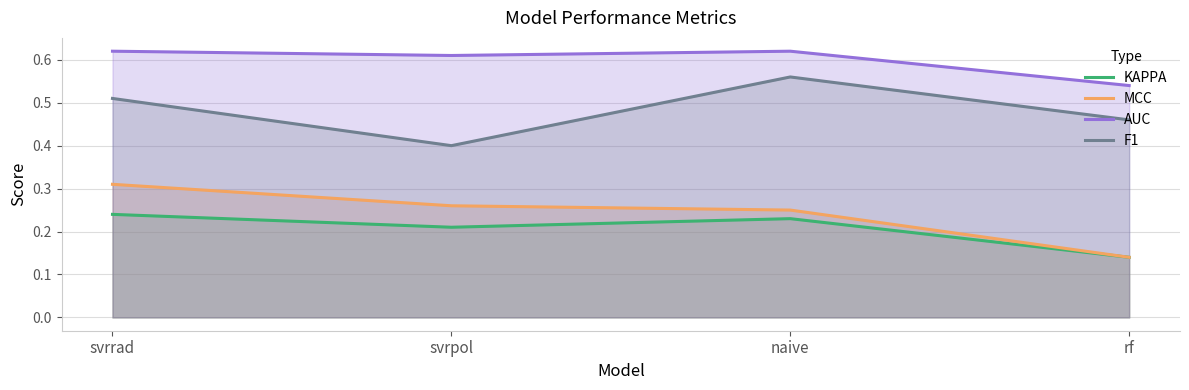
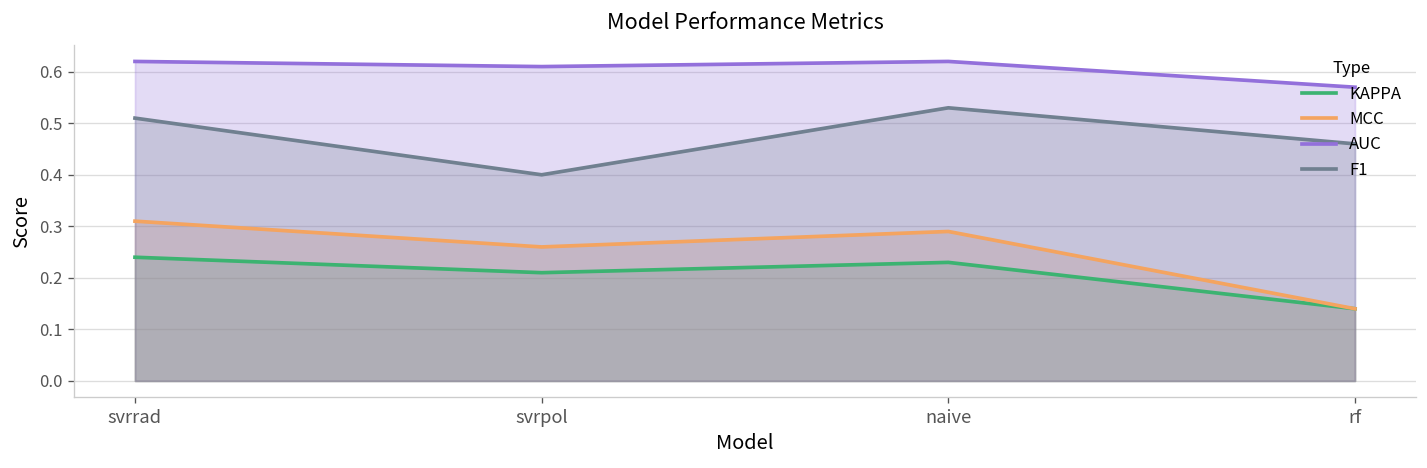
MCC, naive: 0.25 -> 0.29
F1, naive: 0.56 -> 0.53
AUC, rf: 0.54 -> 0.57
